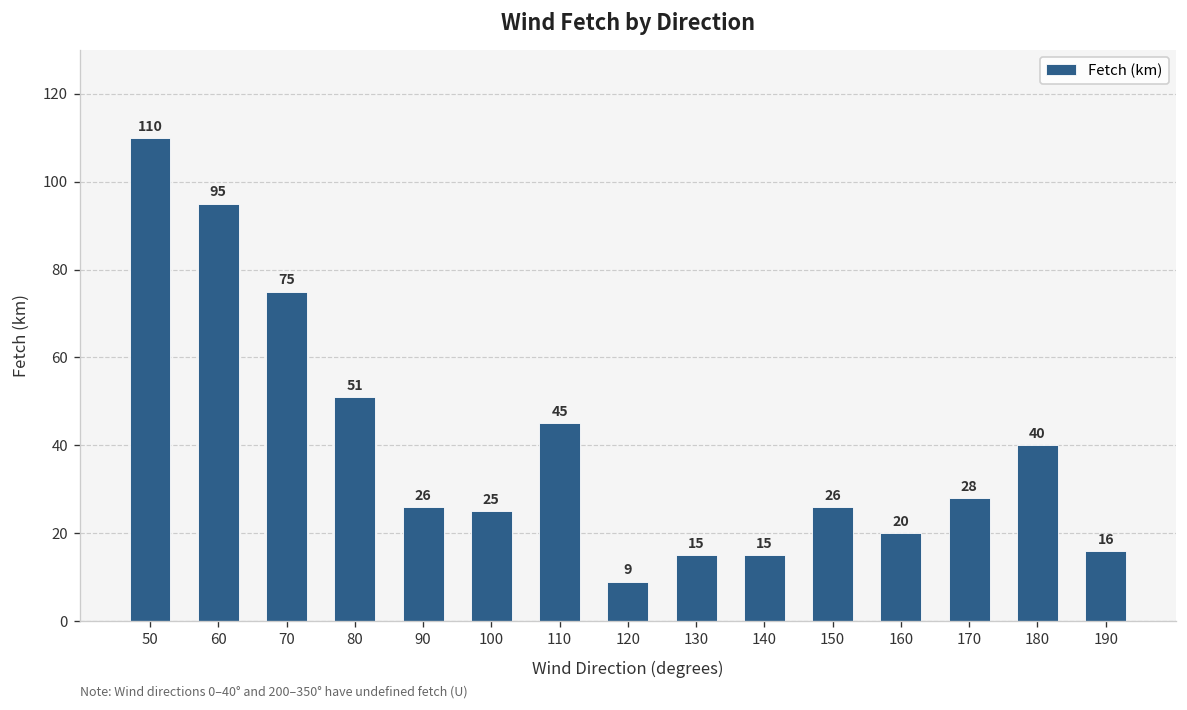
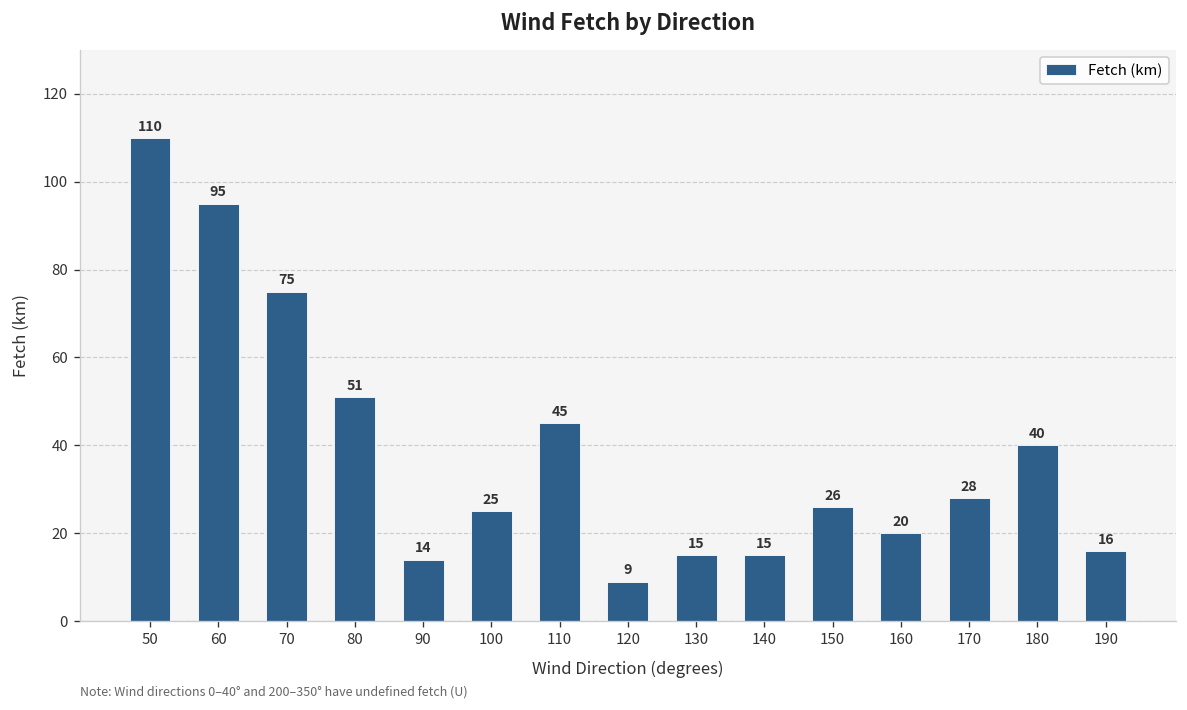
90: 26 -> 14
